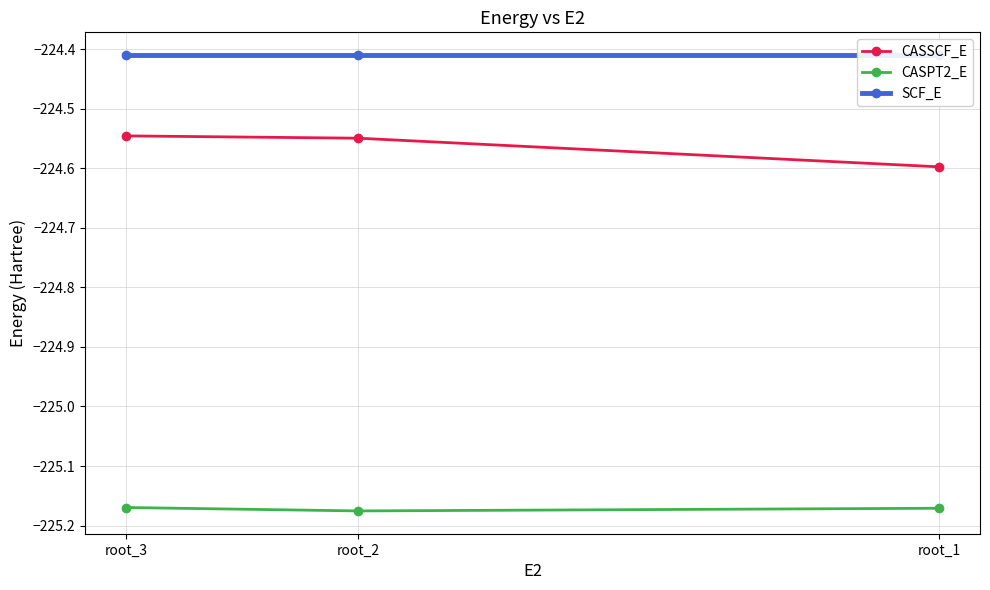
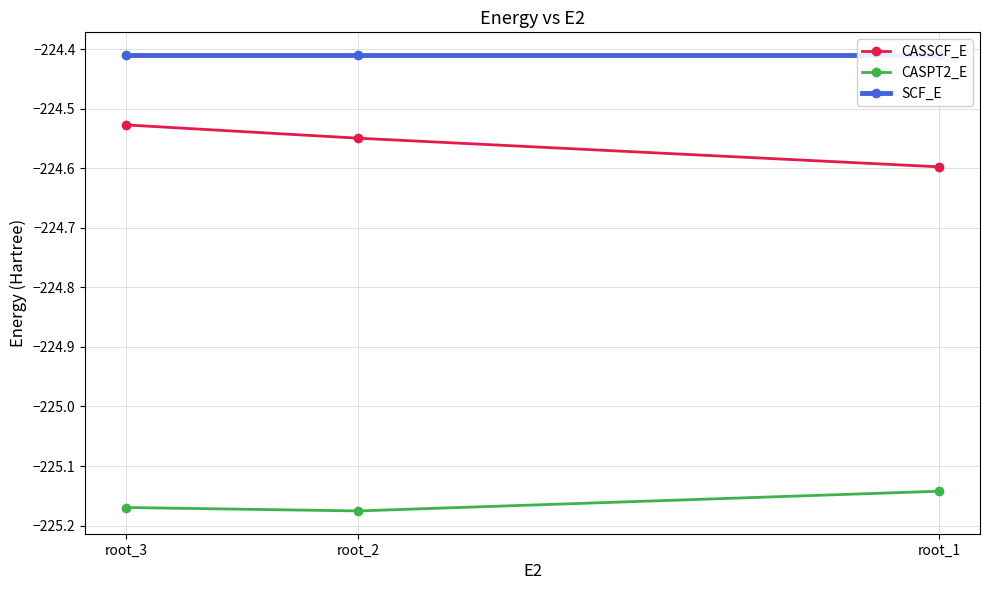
CASSCF_E, root_3: -224.55 -> -224.53
CASPT2_E, root_1: -225.17 -> -225.14
